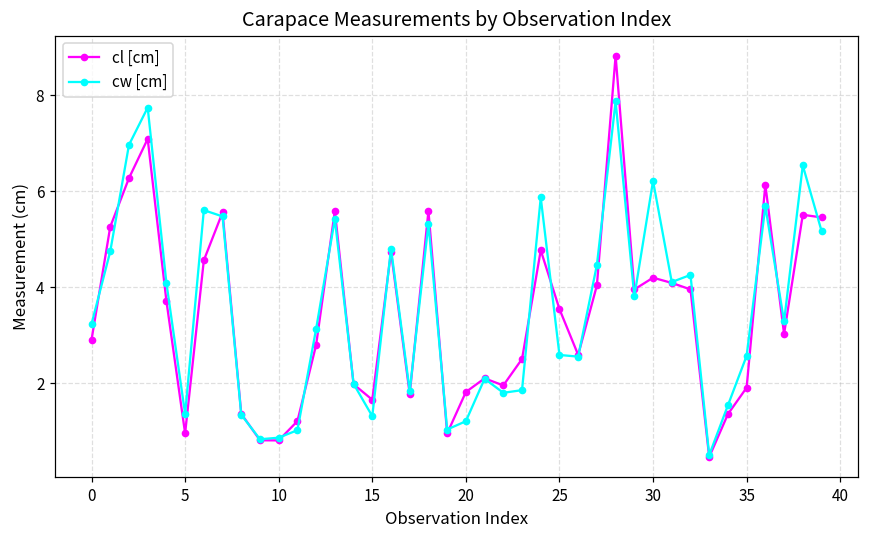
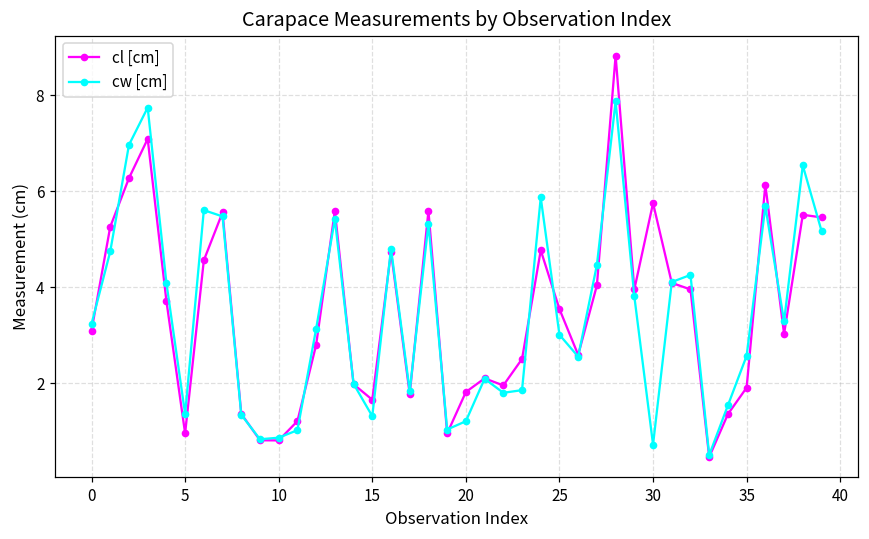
cl [cm], 0: 2.9 -> 3.1
cw [cm], 25: 2.6 -> 3.0
cl [cm], 30: 4.2 -> 5.8
cw [cm], 30: 6.2 -> 0.7
